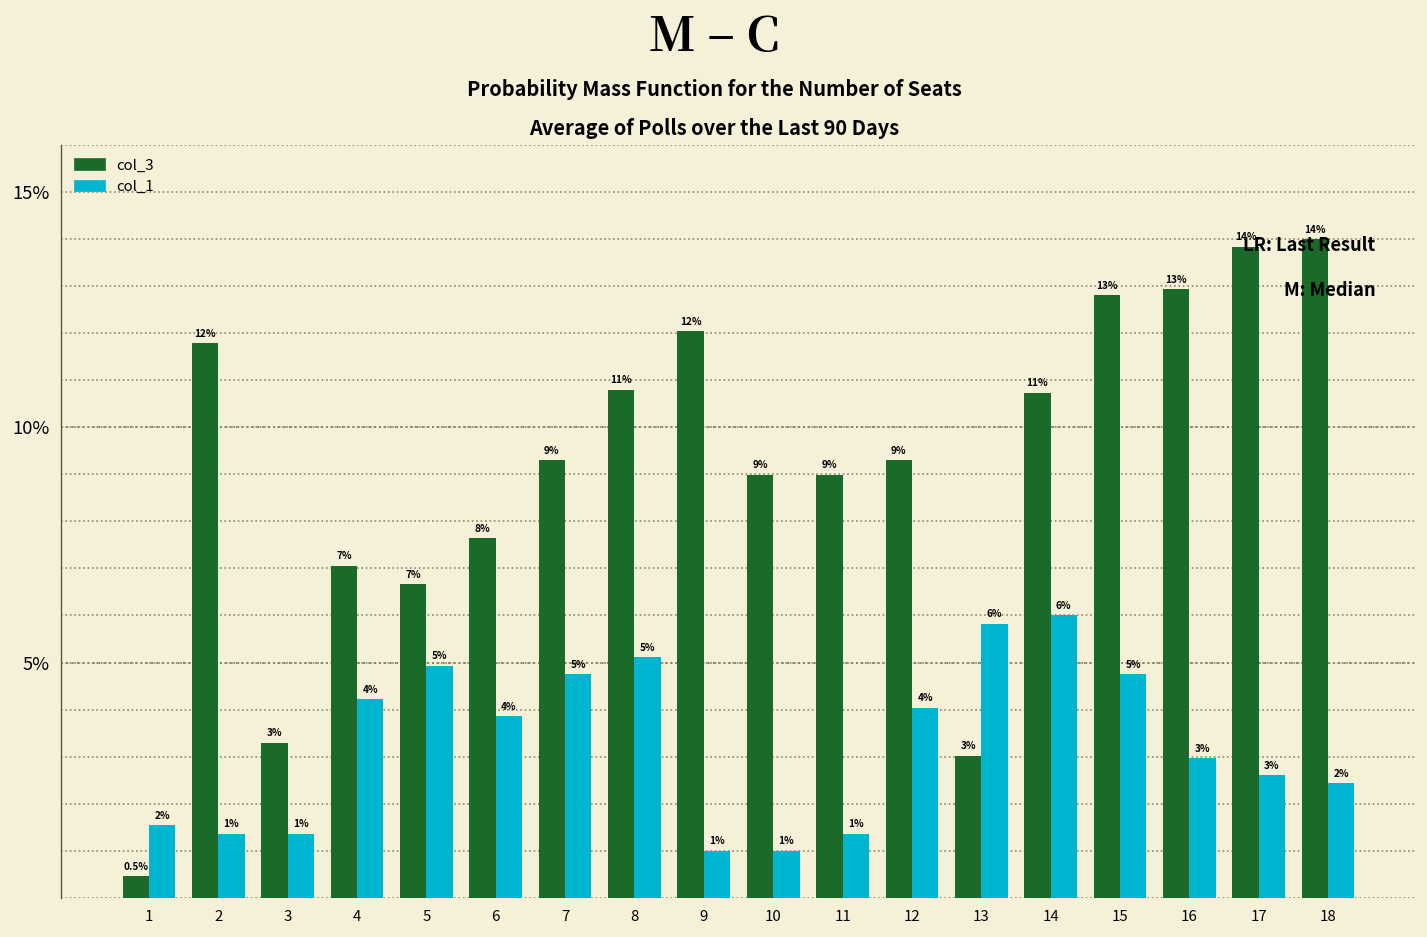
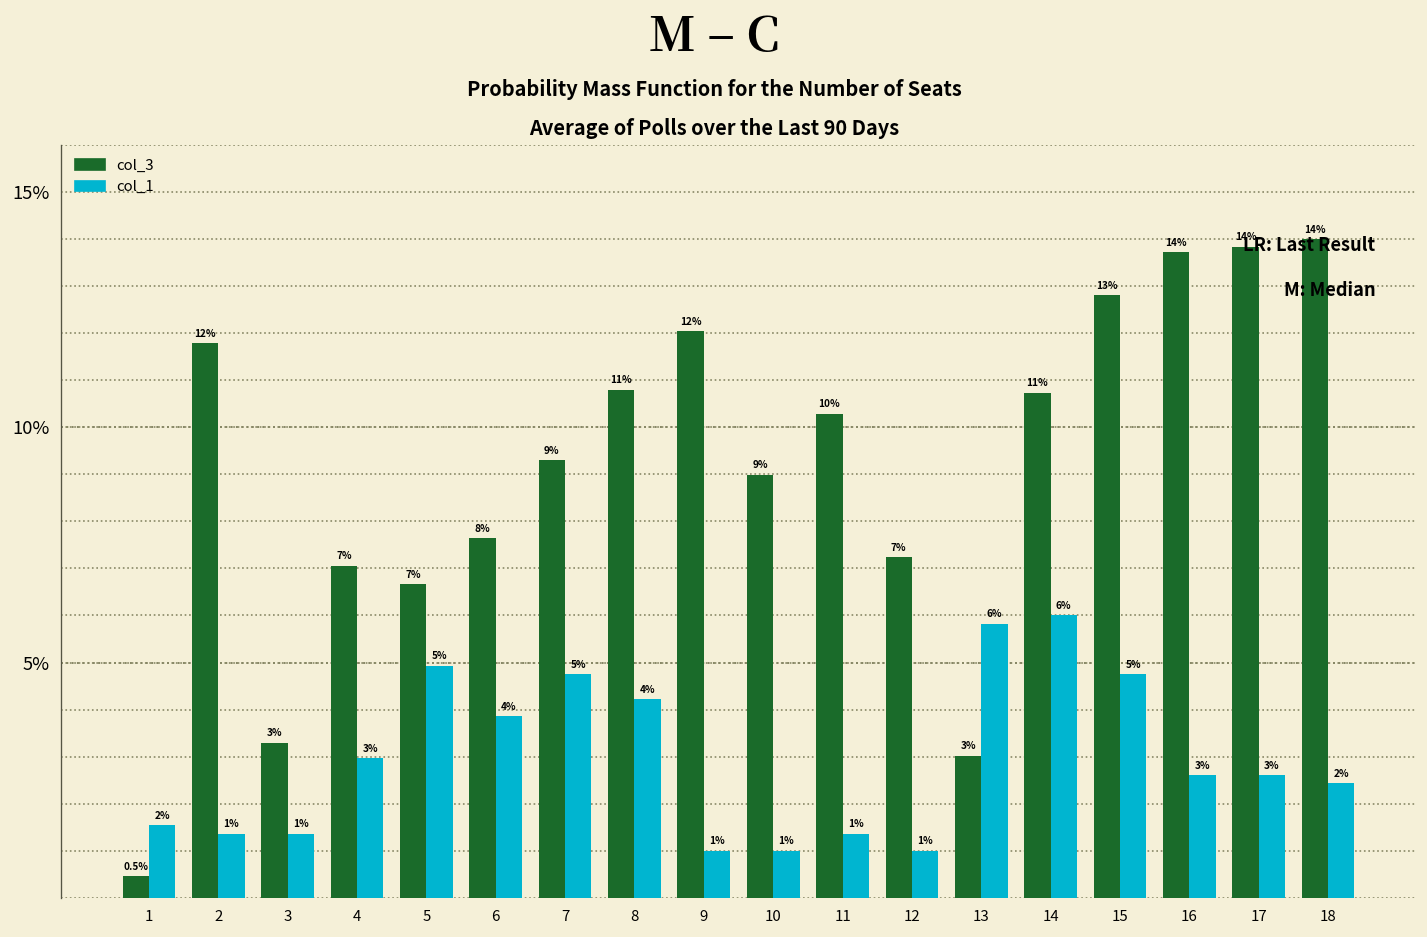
col_1, 4: 4% -> 3%
col_1, 8: 5% -> 4%
col_3, 11: 9% -> 10%
col_3, 12: 9% -> 7%
col_1, 12: 4% -> 1%
col_3, 16: 13% -> 14%
col_1, 16: 3.0% -> 2.6%
